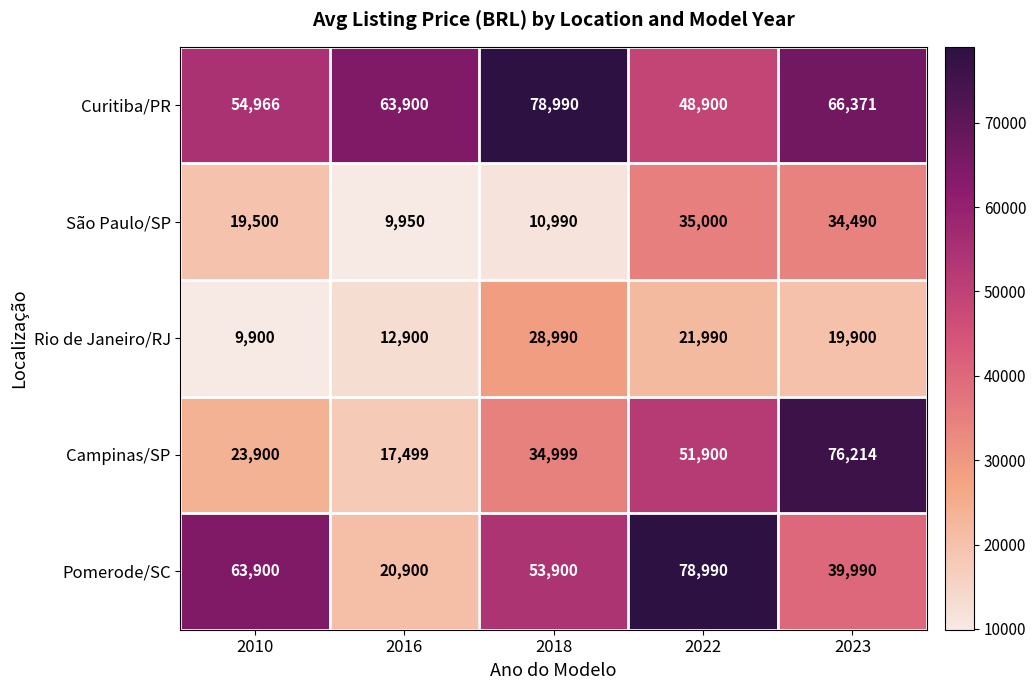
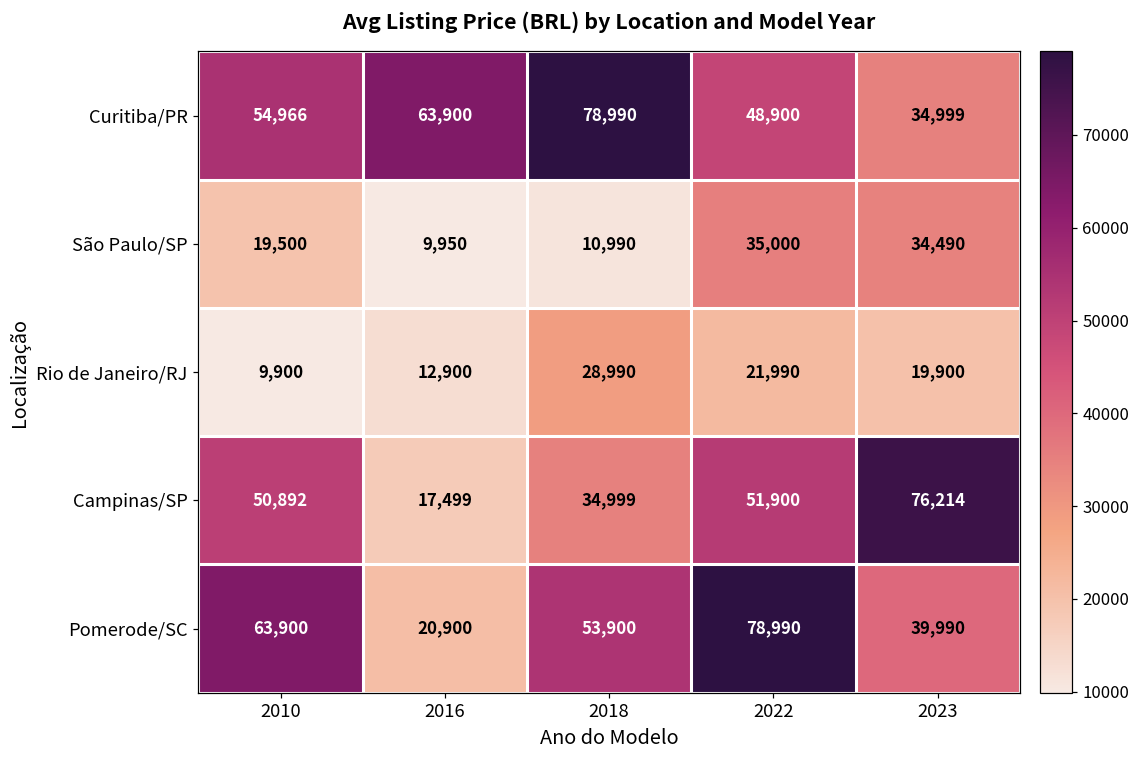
Curitiba/PR, 2023: 66,371 -> 34,999
Campinas/SP, 2010: 23,900 -> 50,892
